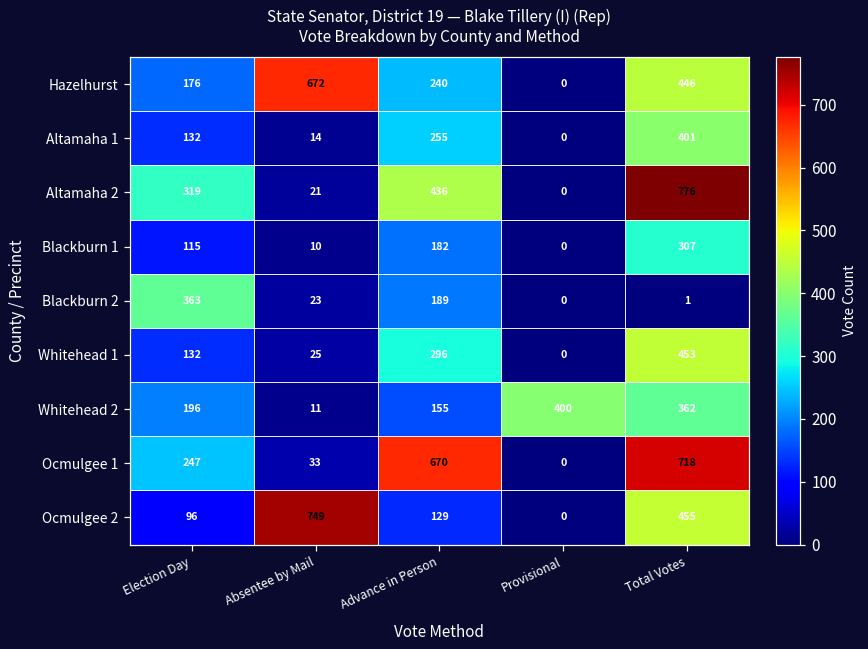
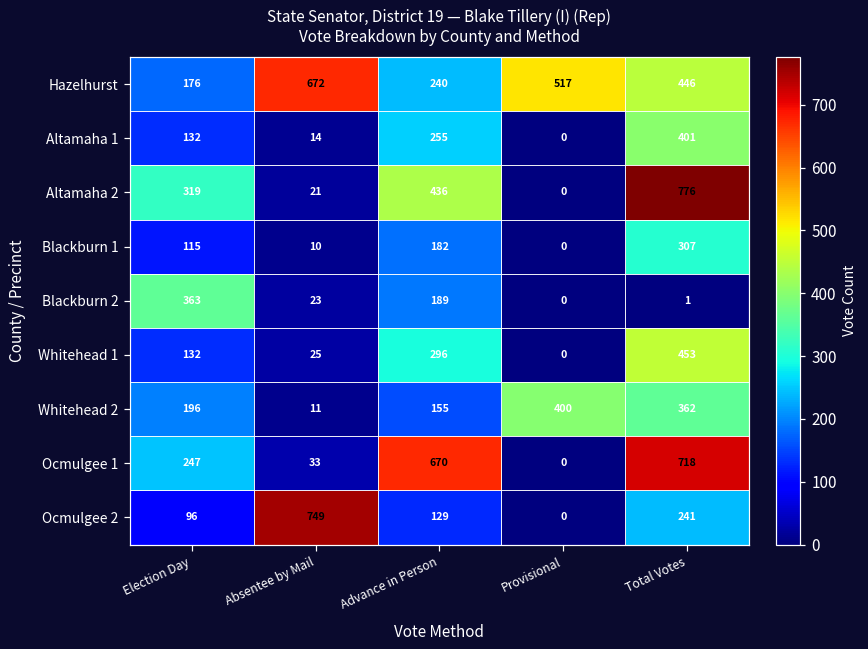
Hazelhurst, Provisional: 0 -> 517
Ocmulgee 2, Total Votes: 455 -> 241
